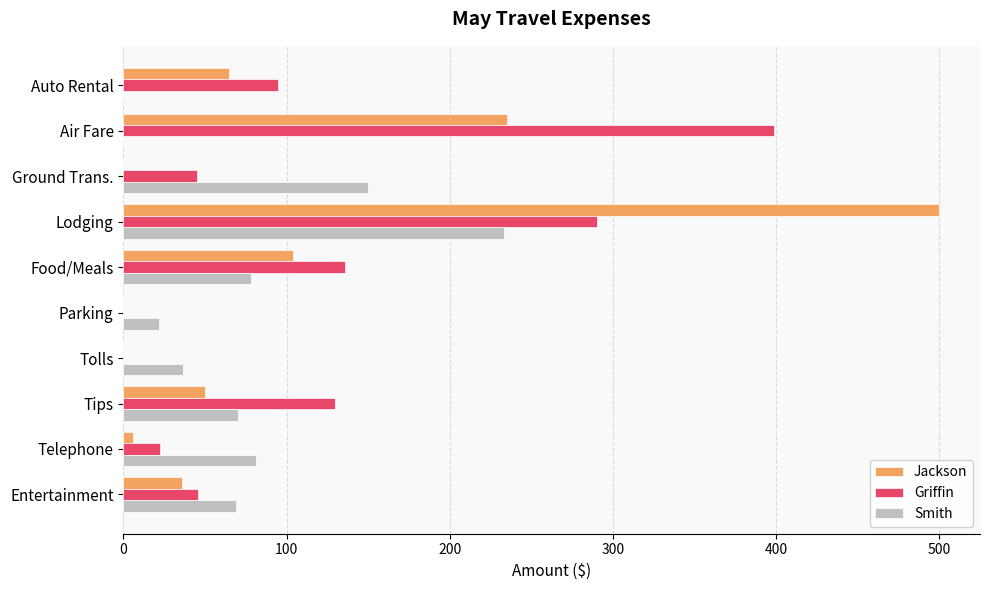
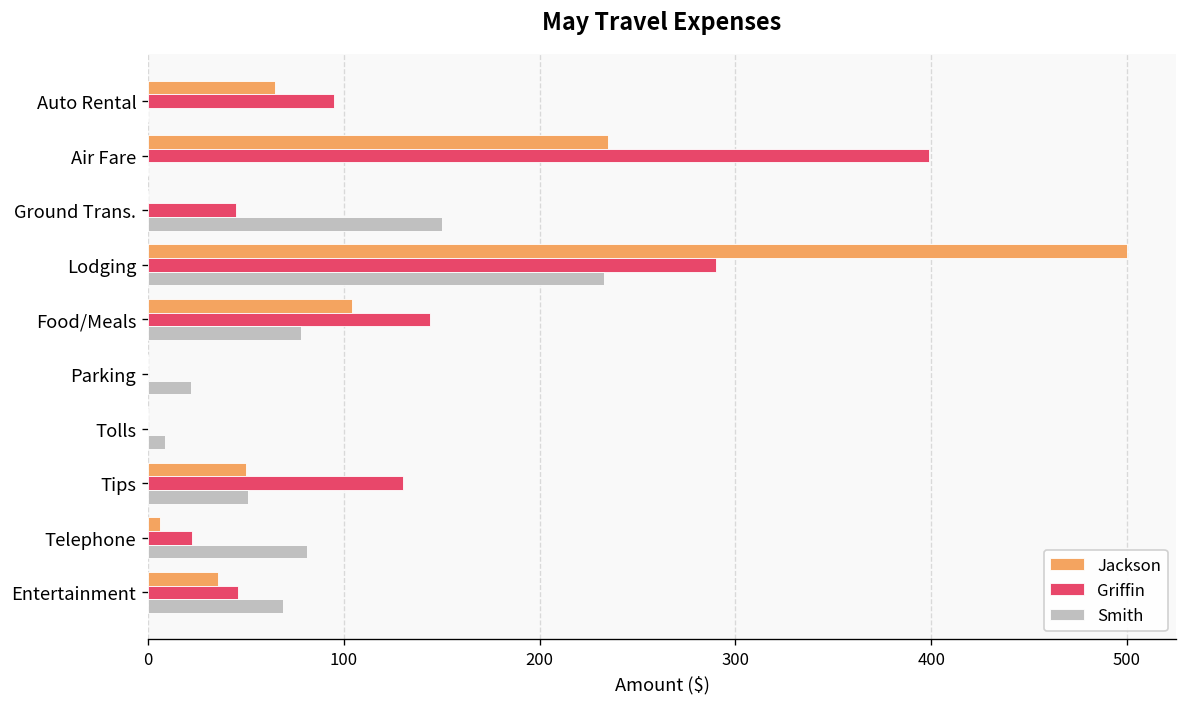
Griffin, Food/Meals: 136 -> 144
Smith, Tolls: 36 -> 9
Smith, Tips: 70 -> 51
